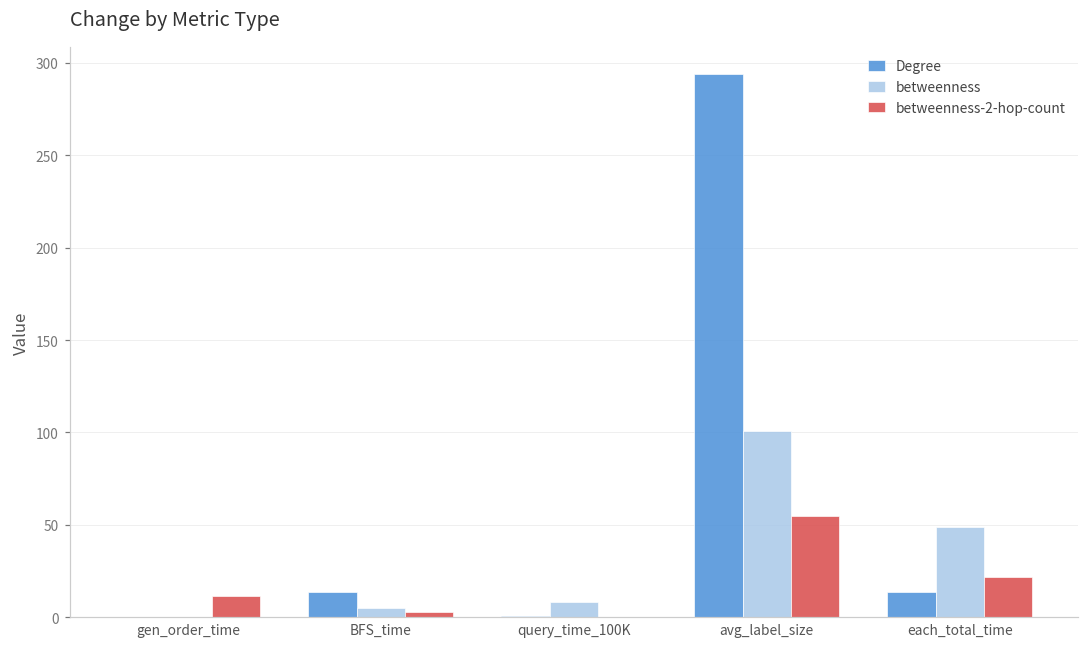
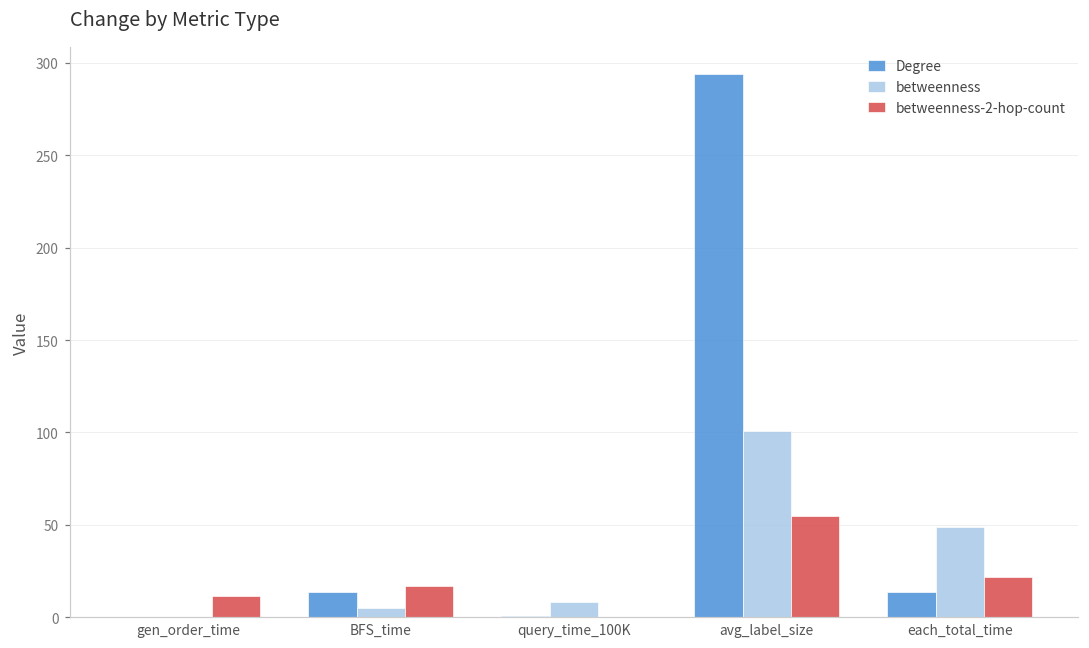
betweenness-2-hop-count, BFS_time: 3 -> 17
